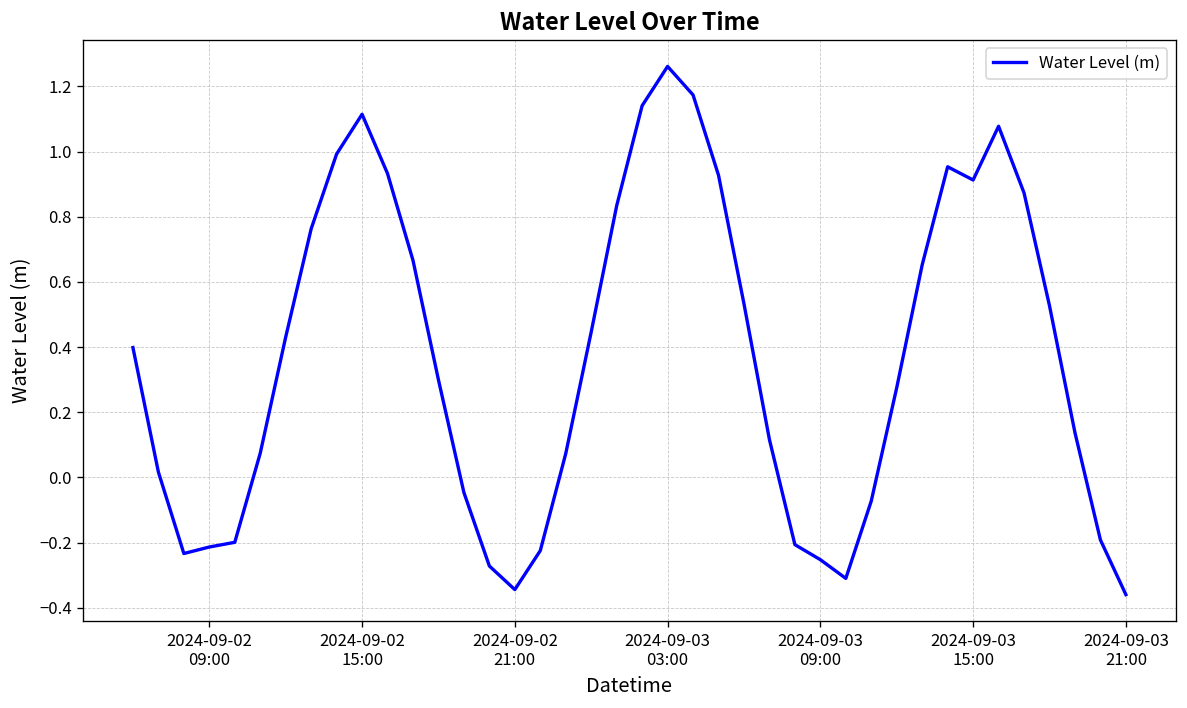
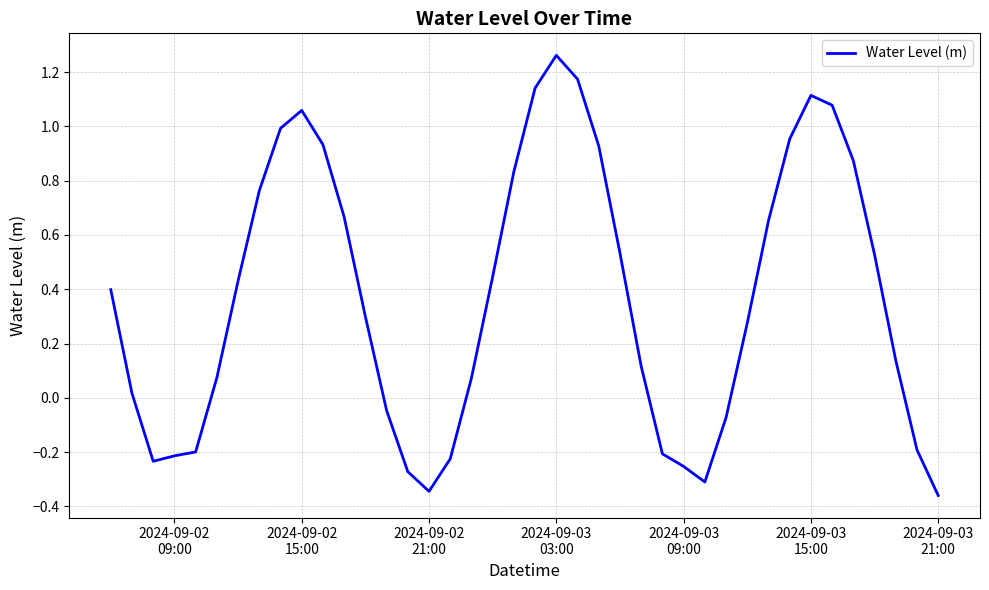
2024-09-02 15:00: 1.11 -> 1.06
2024-09-03 15:00: 0.91 -> 1.11
